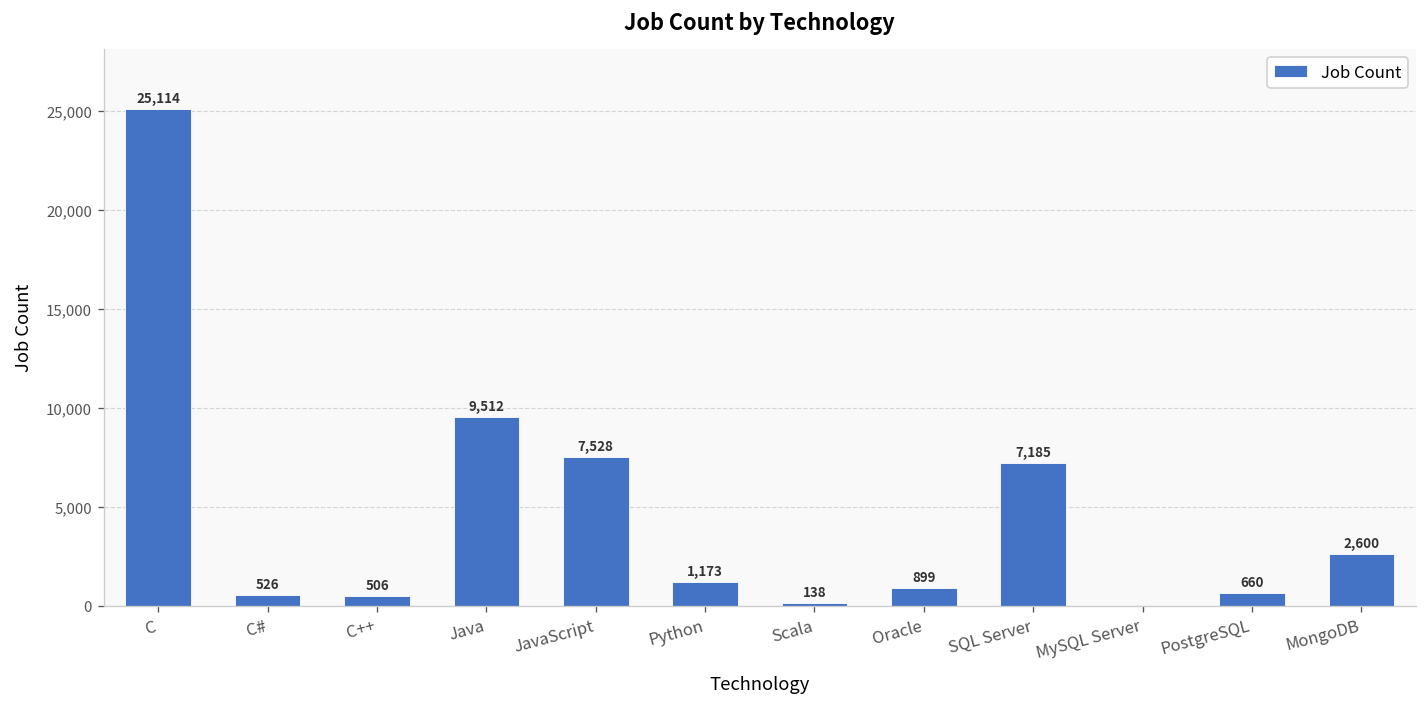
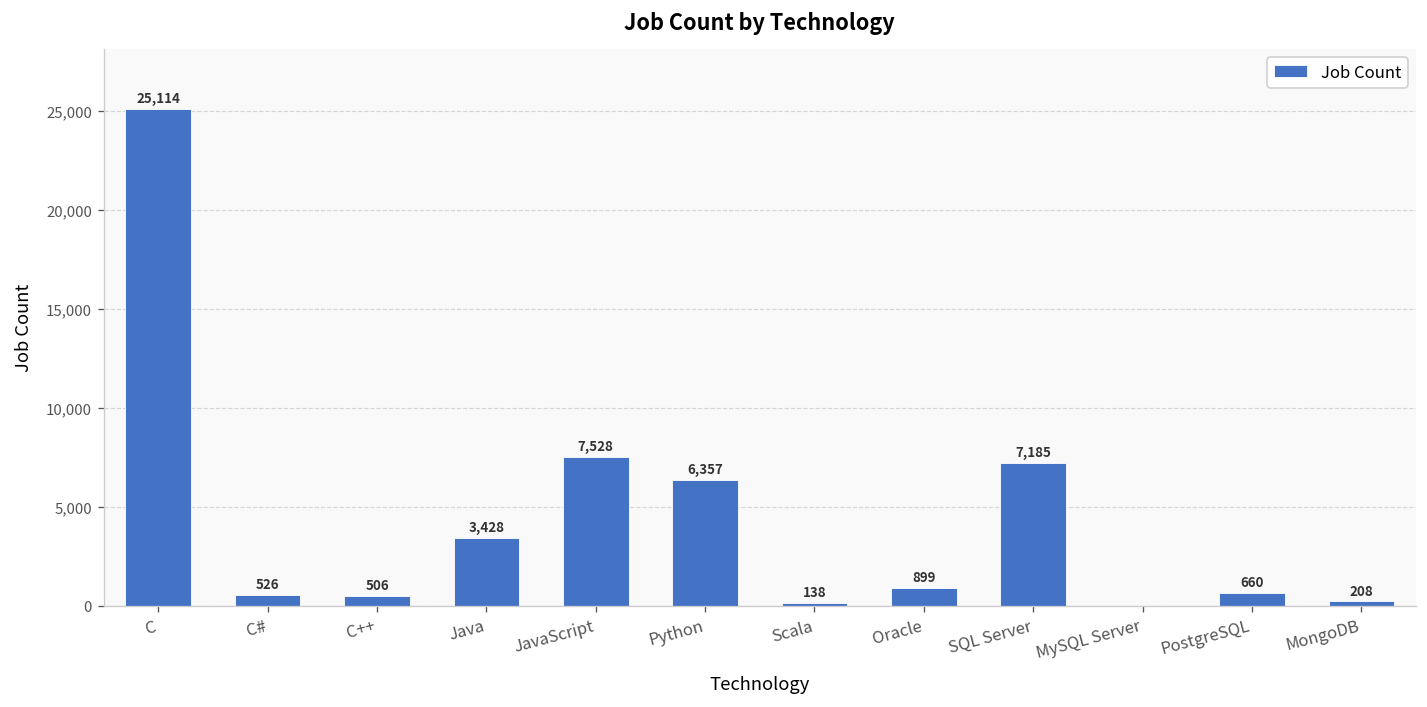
Java: 9,512 -> 3,428
Python: 1,173 -> 6,357
MongoDB: 2,600 -> 208
